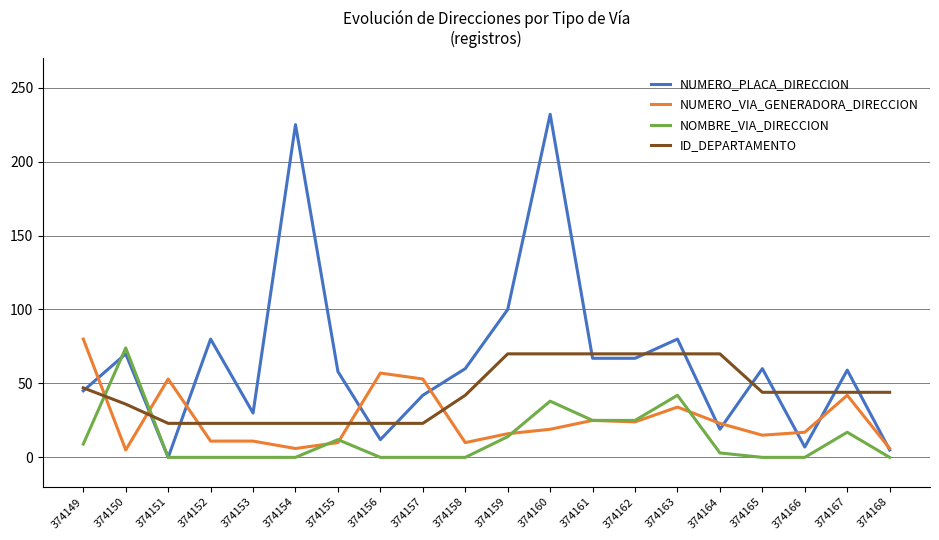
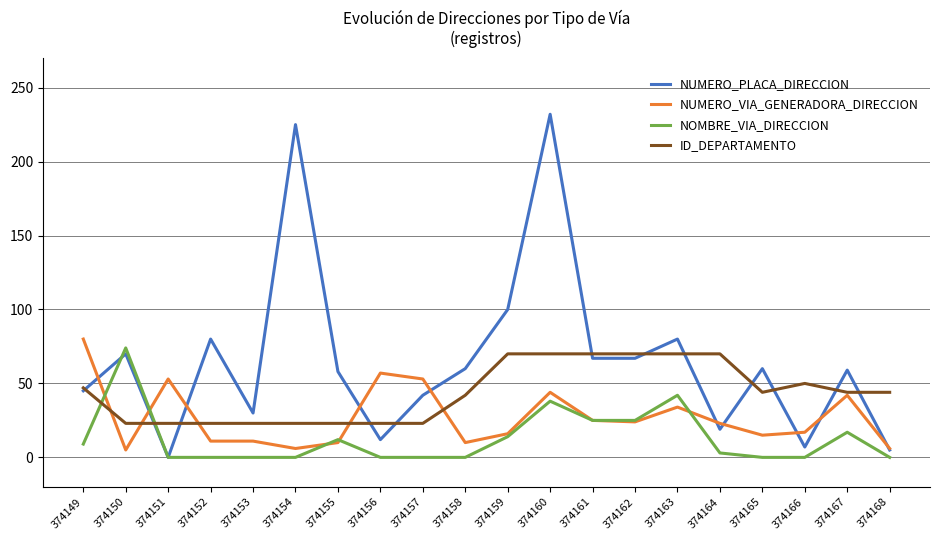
ID_DEPARTAMENTO, 374150: 36 -> 23
NUMERO_VIA_GENERADORA_DIRECCION, 374160: 19 -> 44
ID_DEPARTAMENTO, 374166: 44 -> 50
